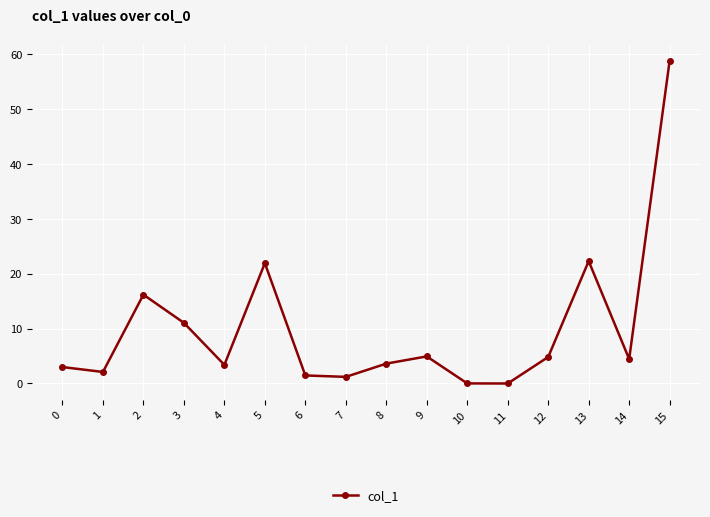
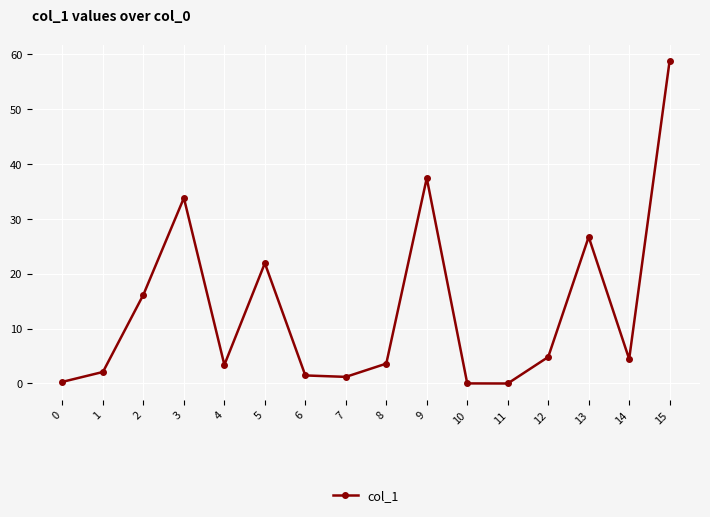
0: 3 -> 0
3: 11 -> 34
9: 5 -> 37
13: 22 -> 27
